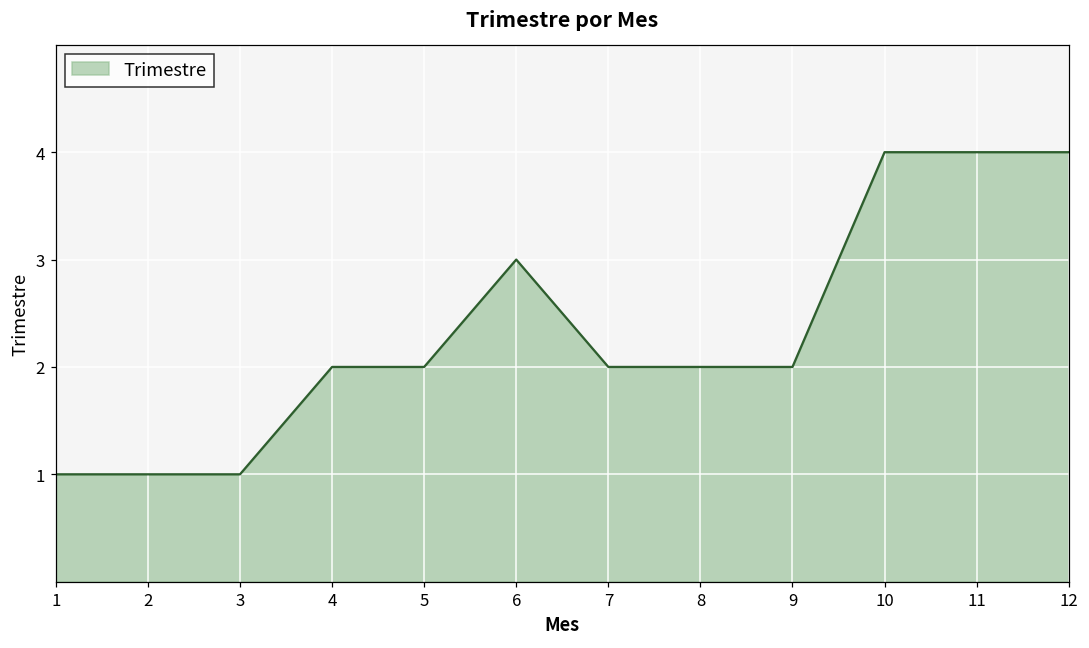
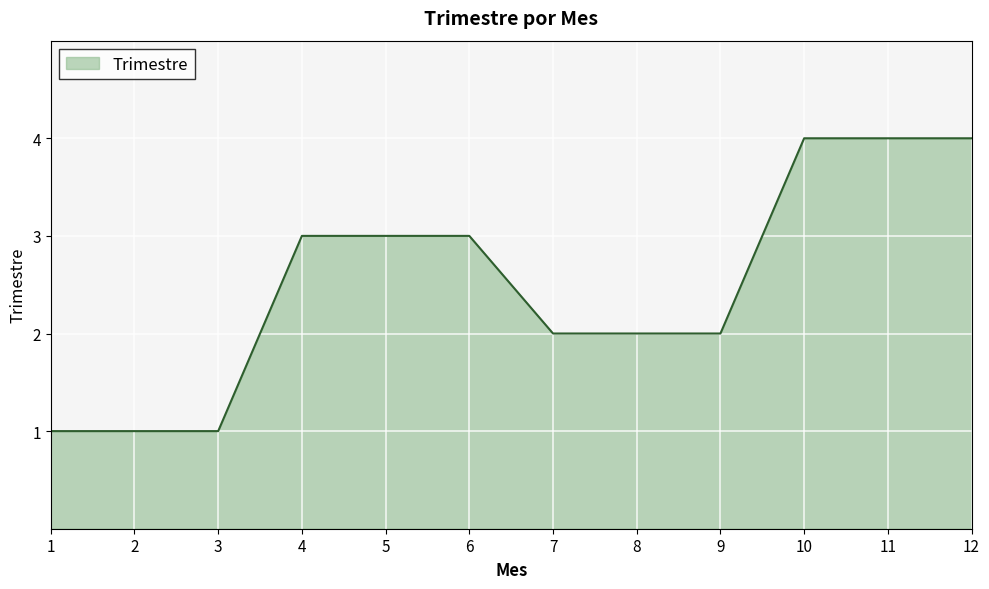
4: 2 -> 3
5: 2 -> 3
